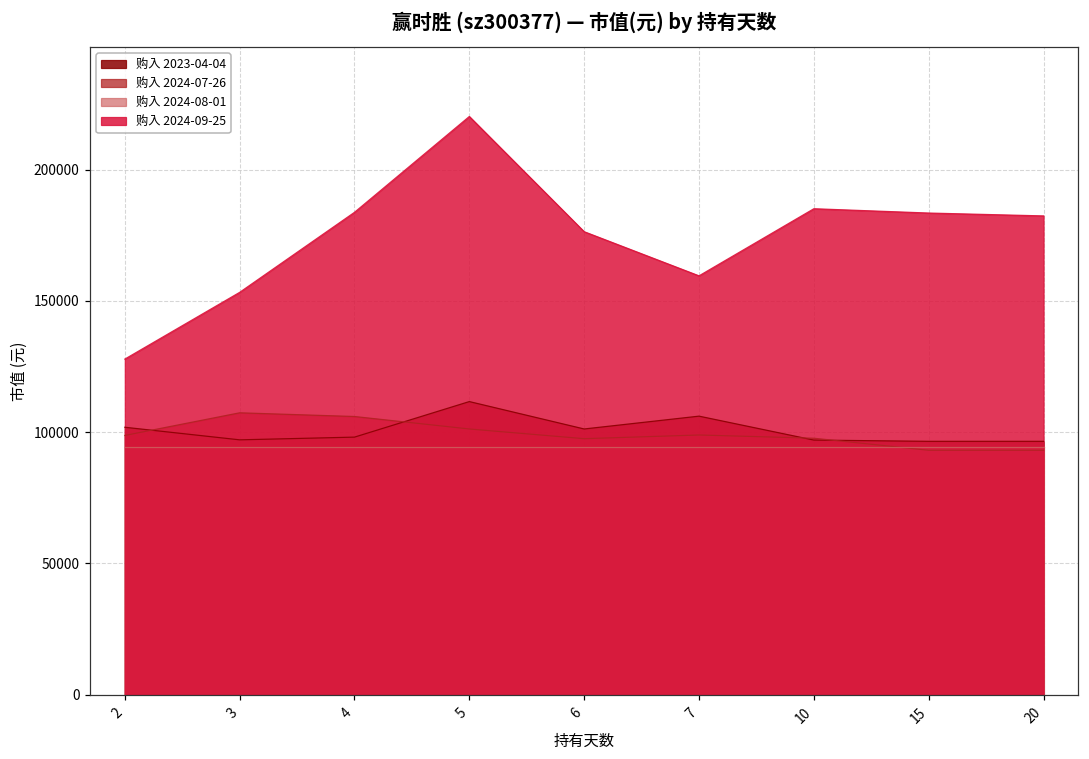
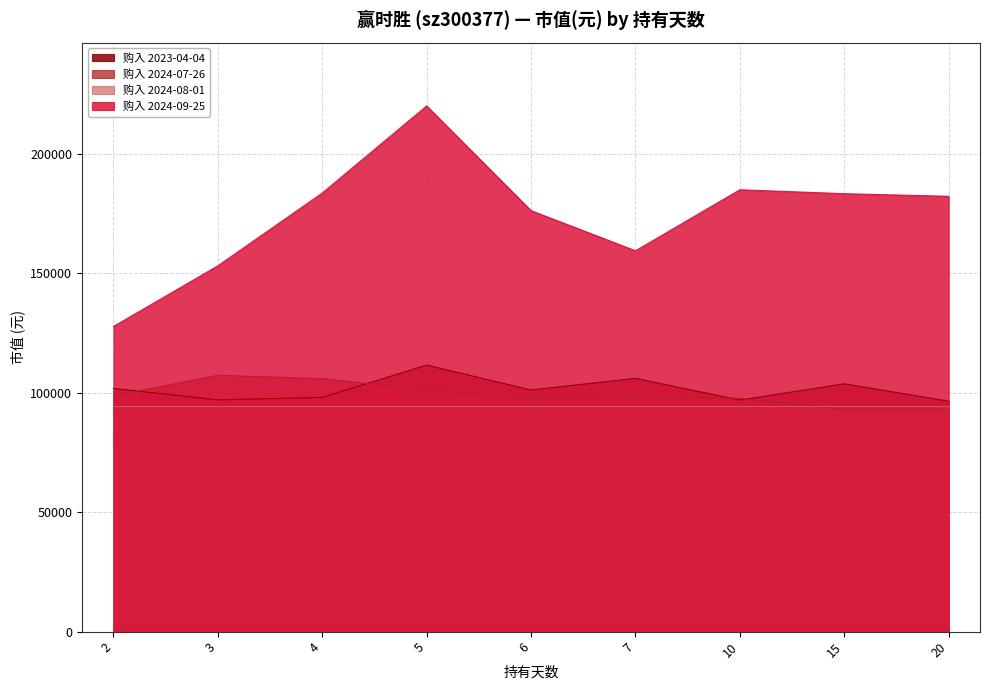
购入 2023-04-04, 15: 97000 -> 104000
